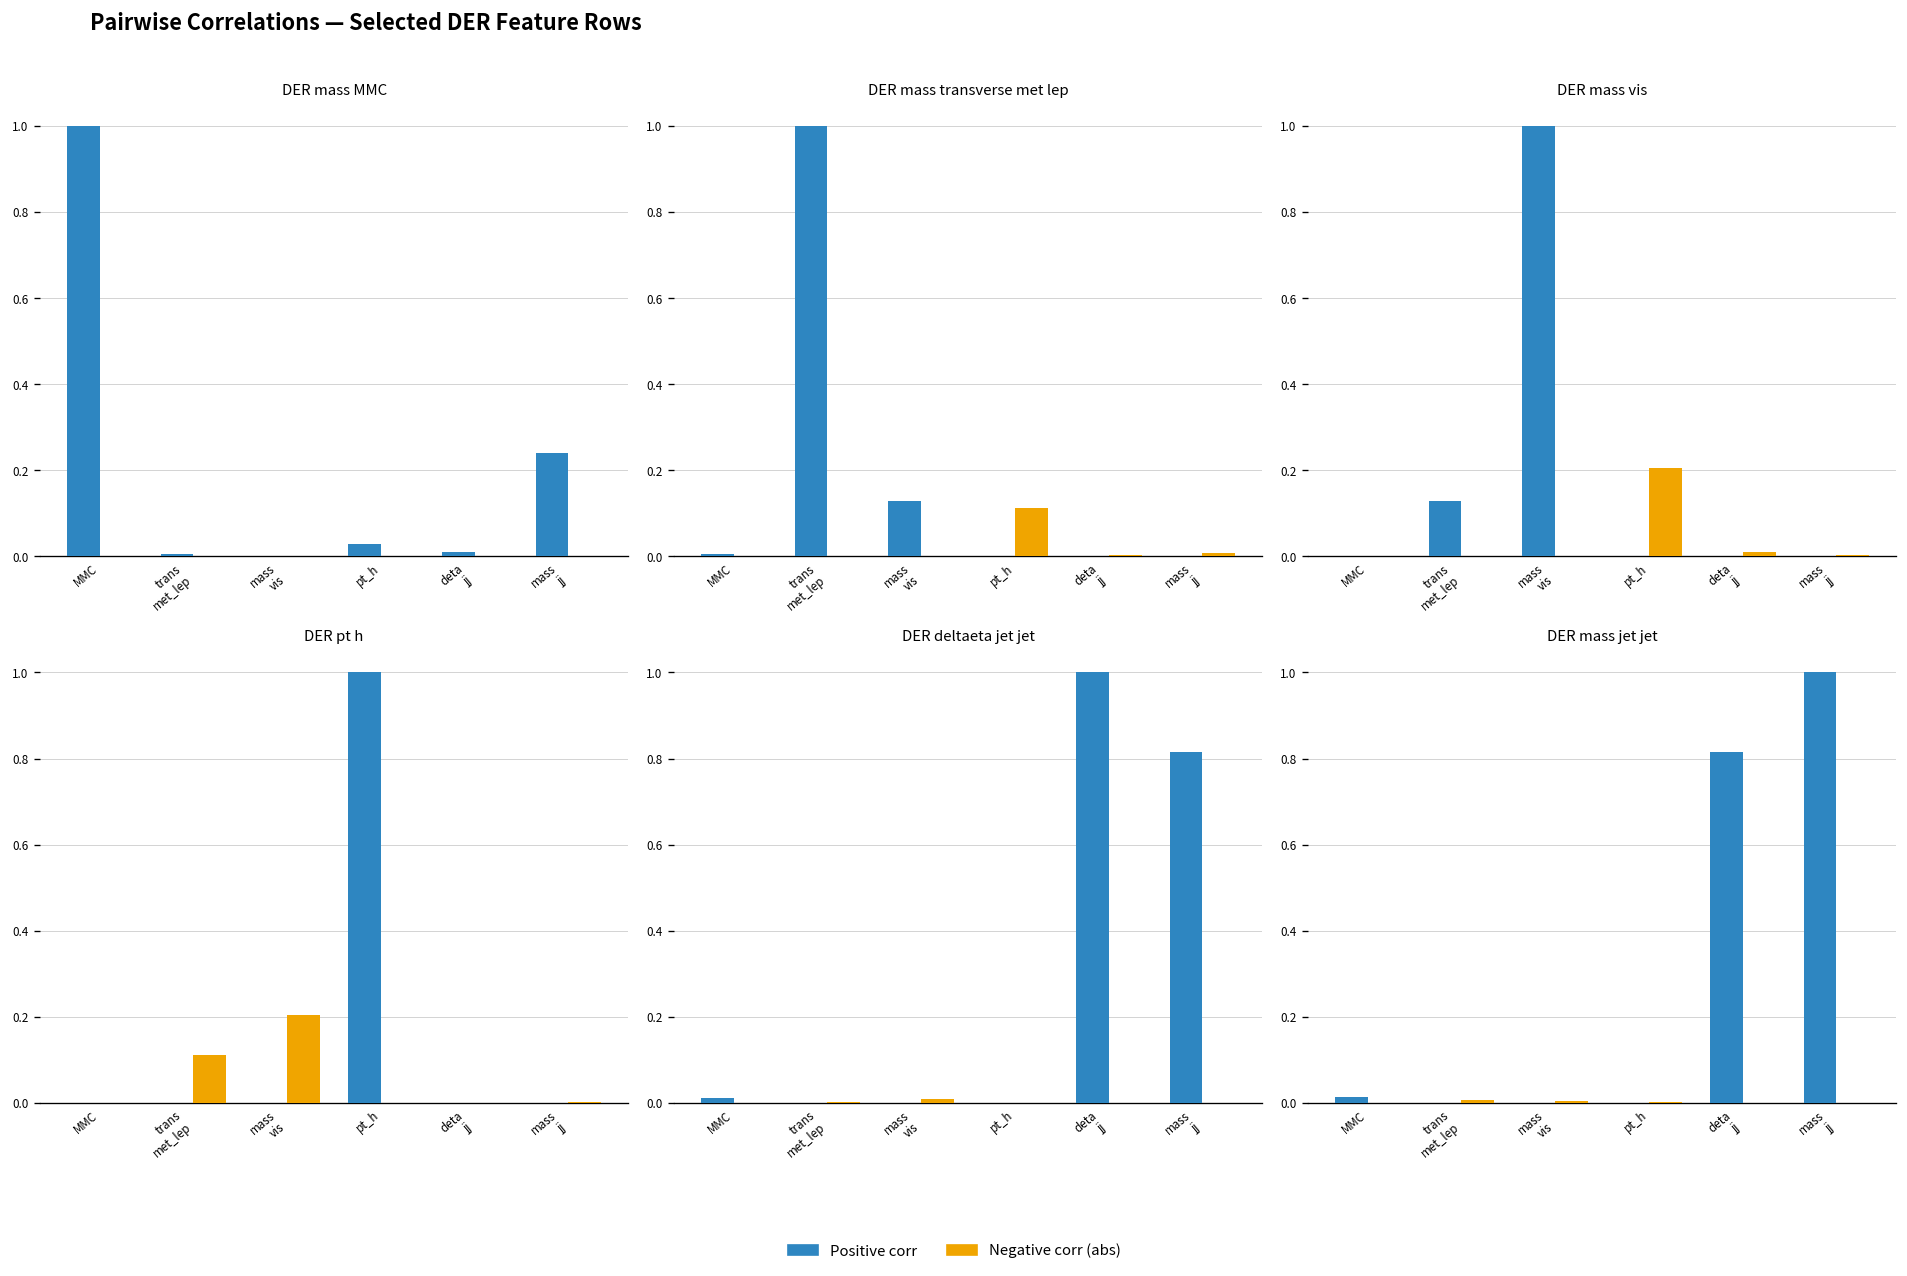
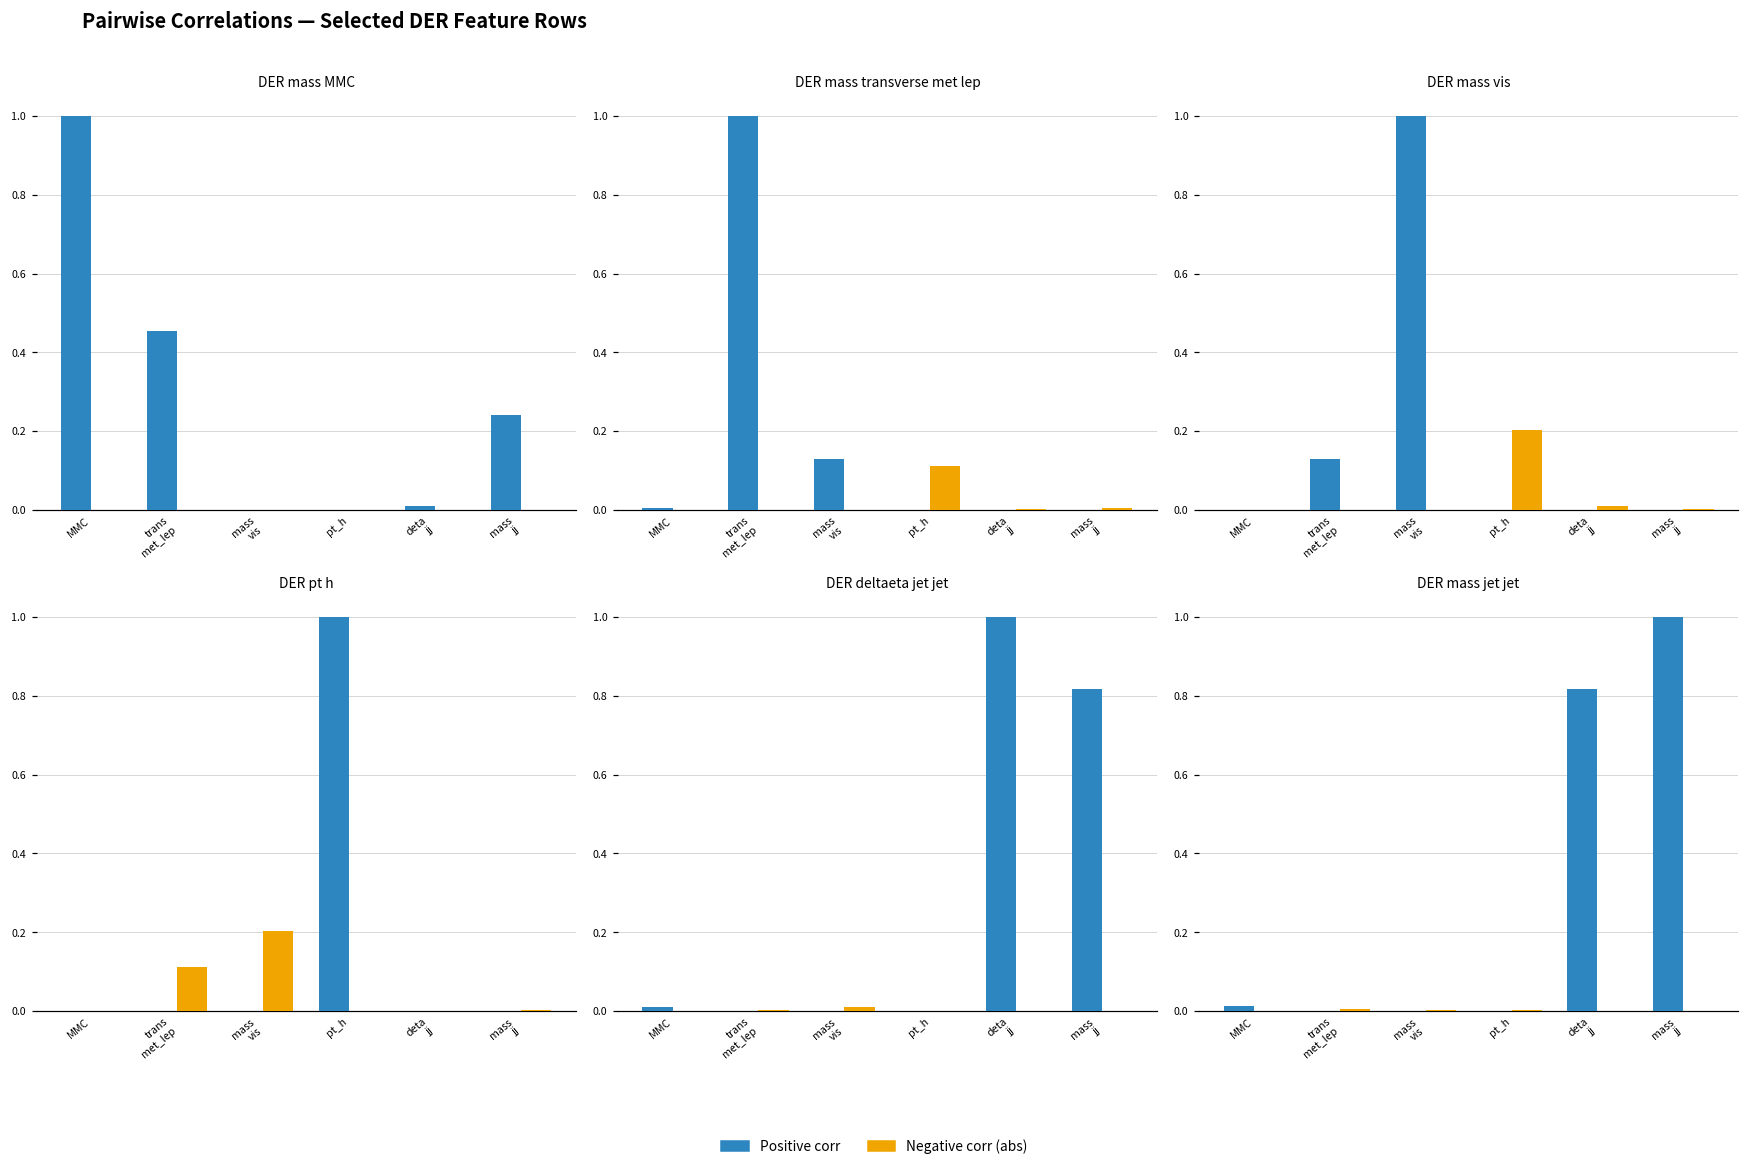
DER mass MMC, Positive corr, trans met_lep: 0.01 -> 0.46
DER mass MMC, Positive corr, pt_h: 0.03 -> 0.00
